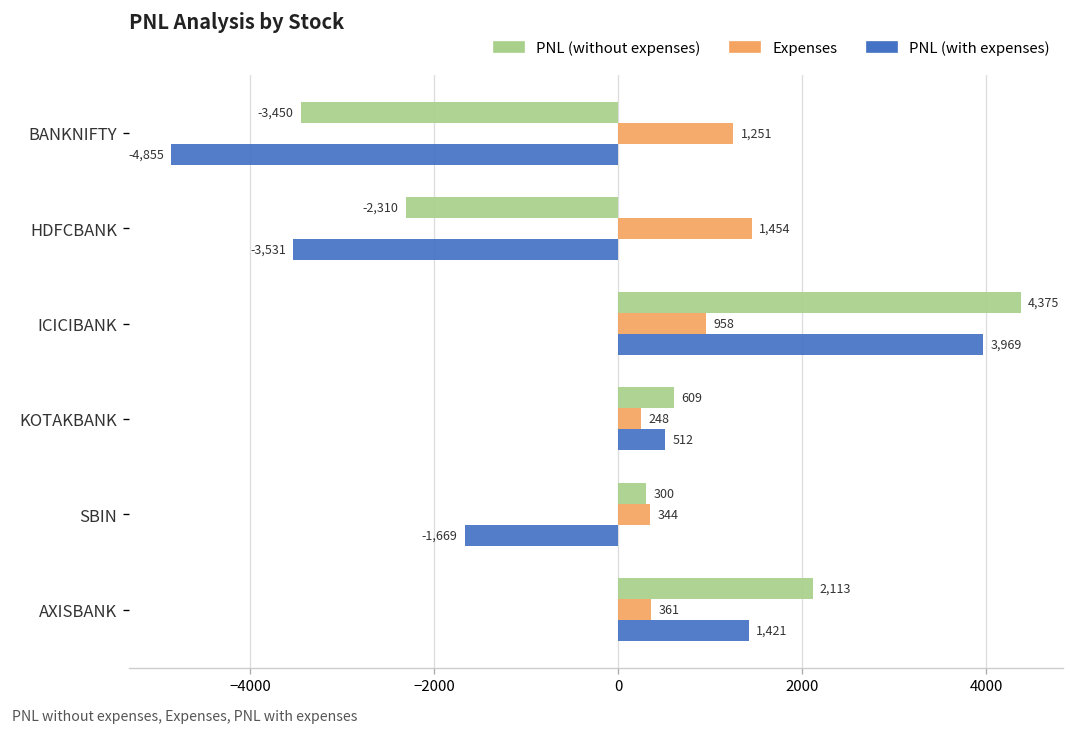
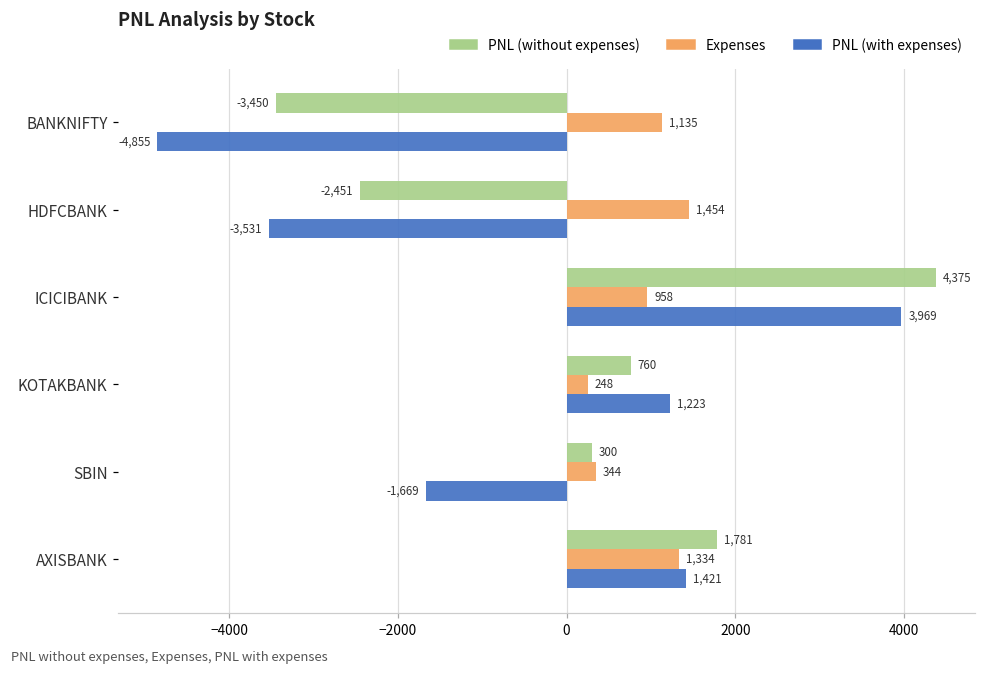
Expenses, BANKNIFTY: 1,251 -> 1,135
PNL (without expenses), HDFCBANK: -2,310 -> -2,451
PNL (without expenses), KOTAKBANK: 609 -> 760
PNL (with expenses), KOTAKBANK: 512 -> 1,223
PNL (without expenses), AXISBANK: 2,113 -> 1,781
Expenses, AXISBANK: 361 -> 1,334
